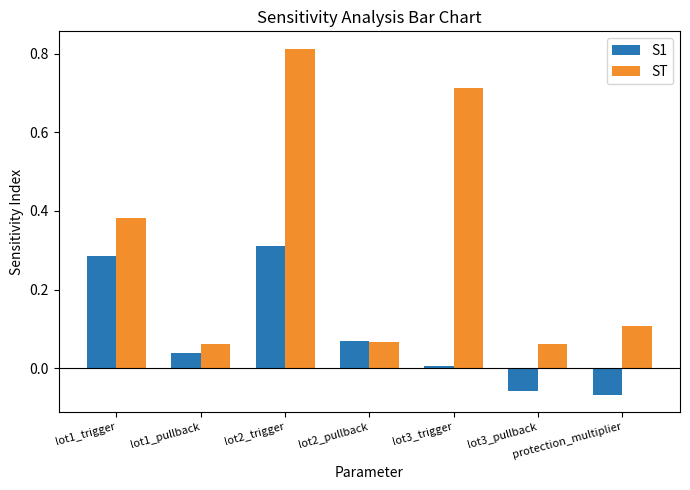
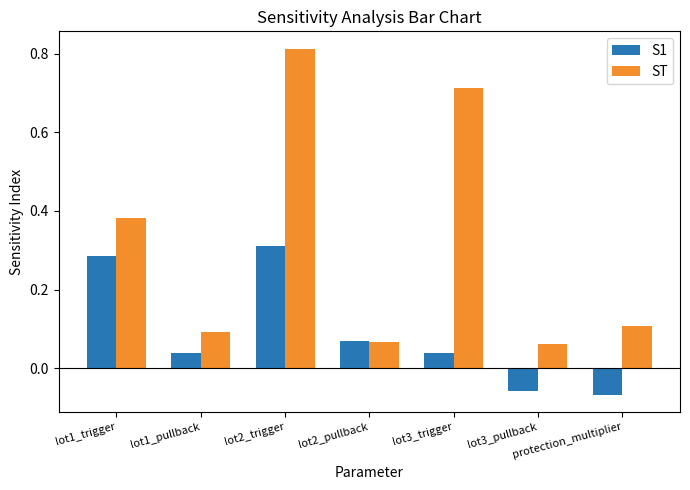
ST, lot1_pullback: 0.06 -> 0.09
S1, lot3_trigger: 0.01 -> 0.04
